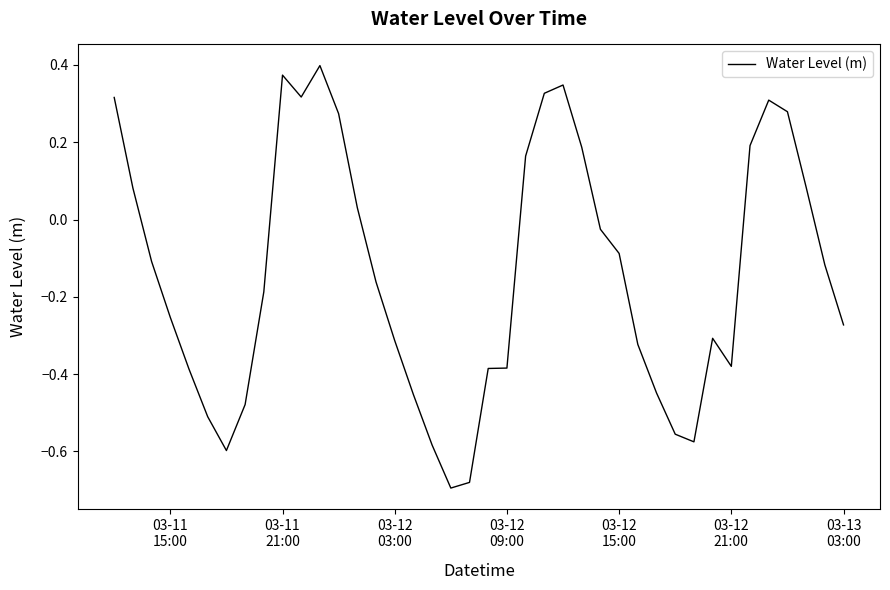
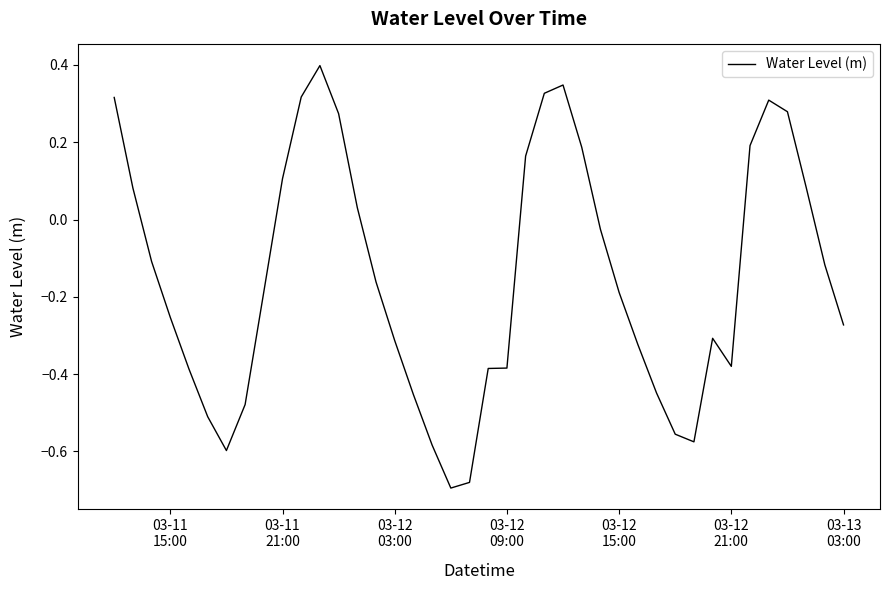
03-11 21:00: 0.37 -> 0.11
03-12 15:00: -0.09 -> -0.19
